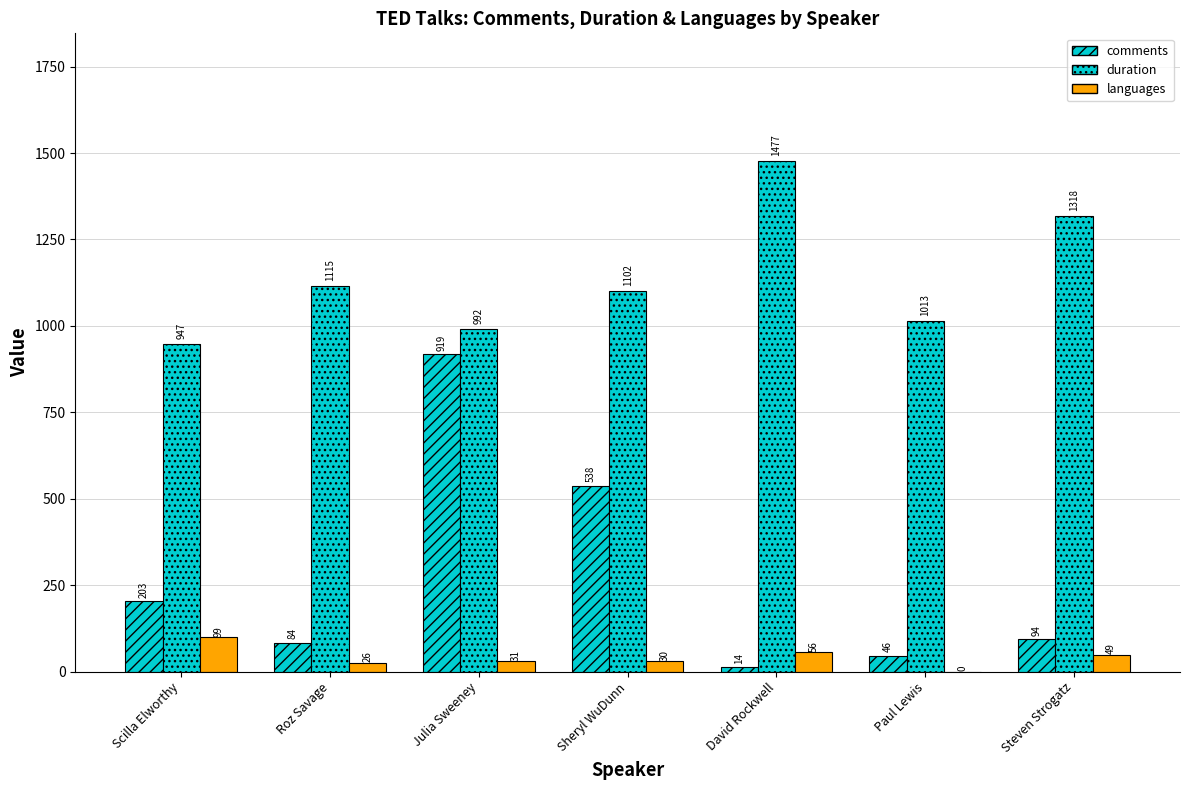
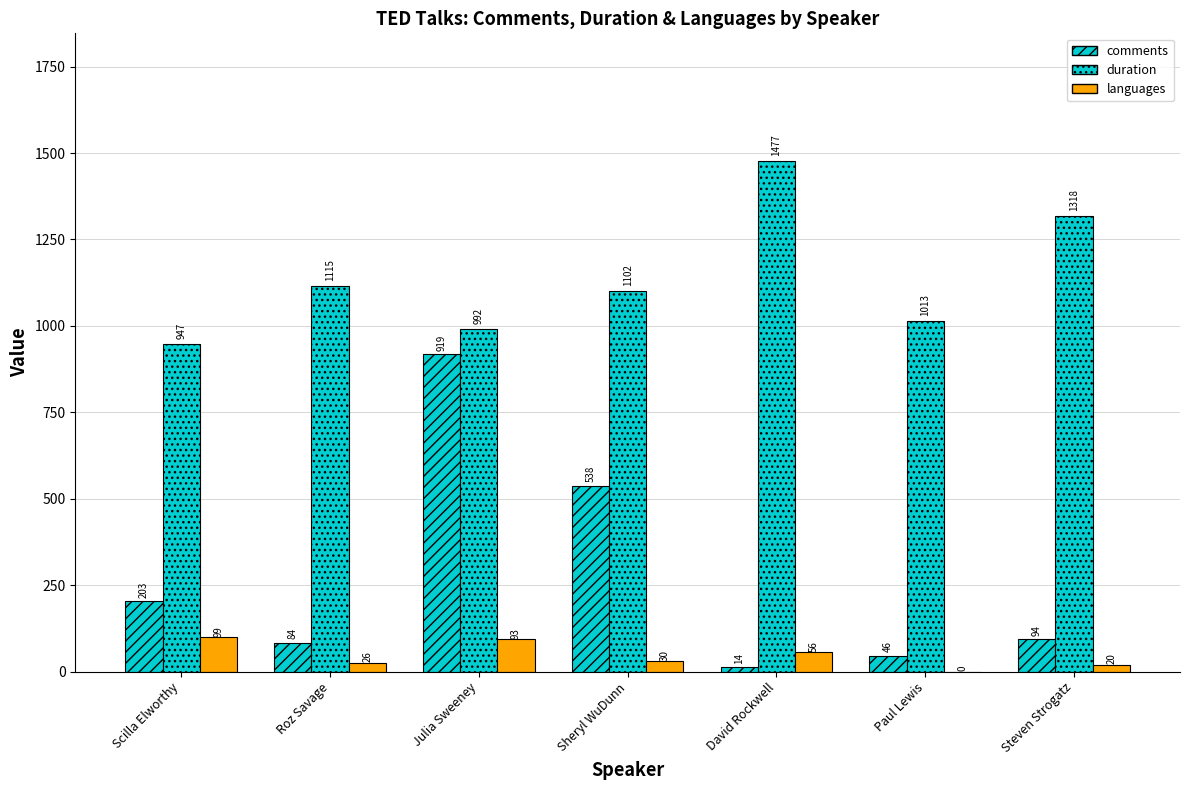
languages, Julia Sweeney: 31 -> 93
languages, Steven Strogatz: 49 -> 20
